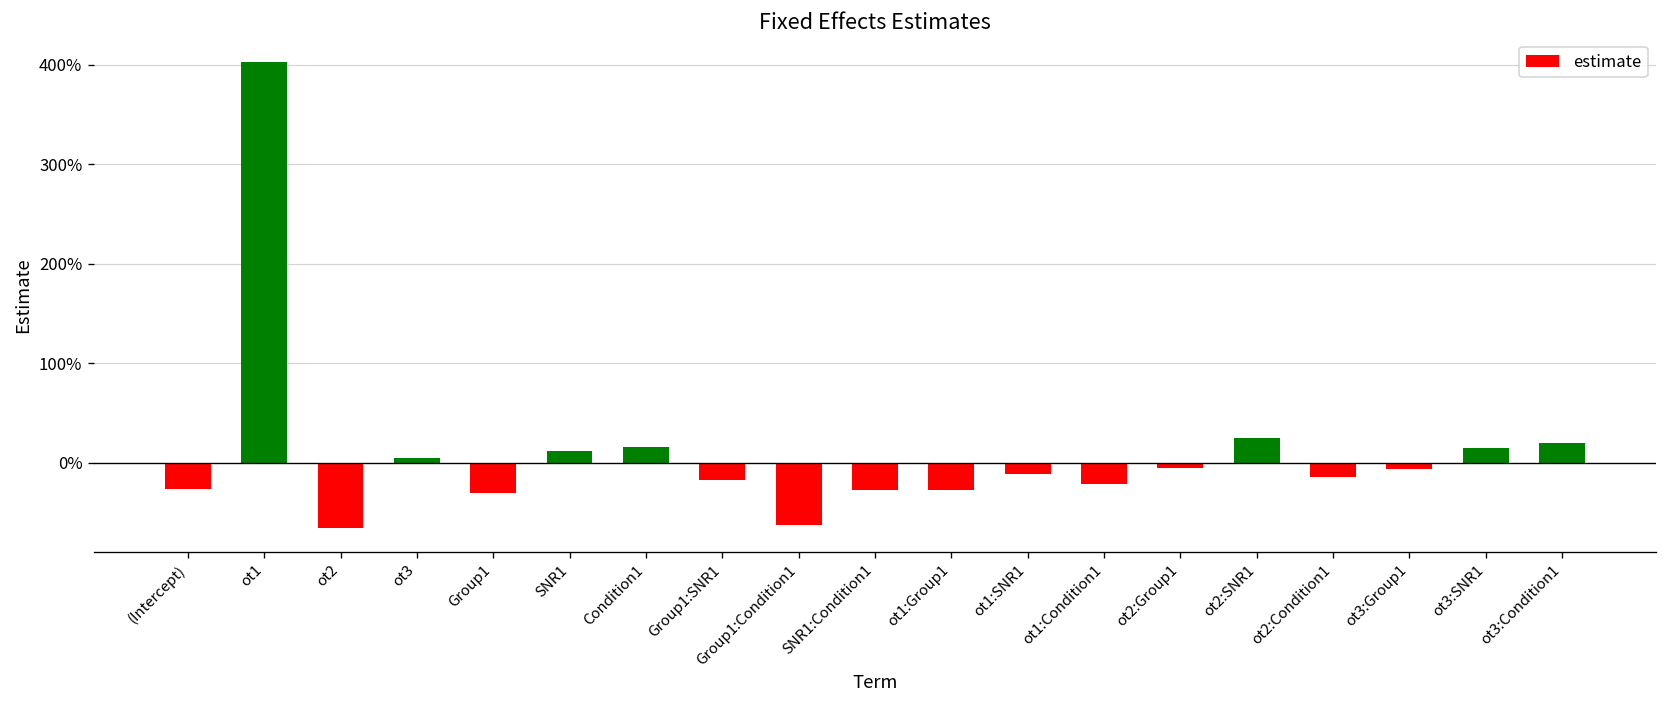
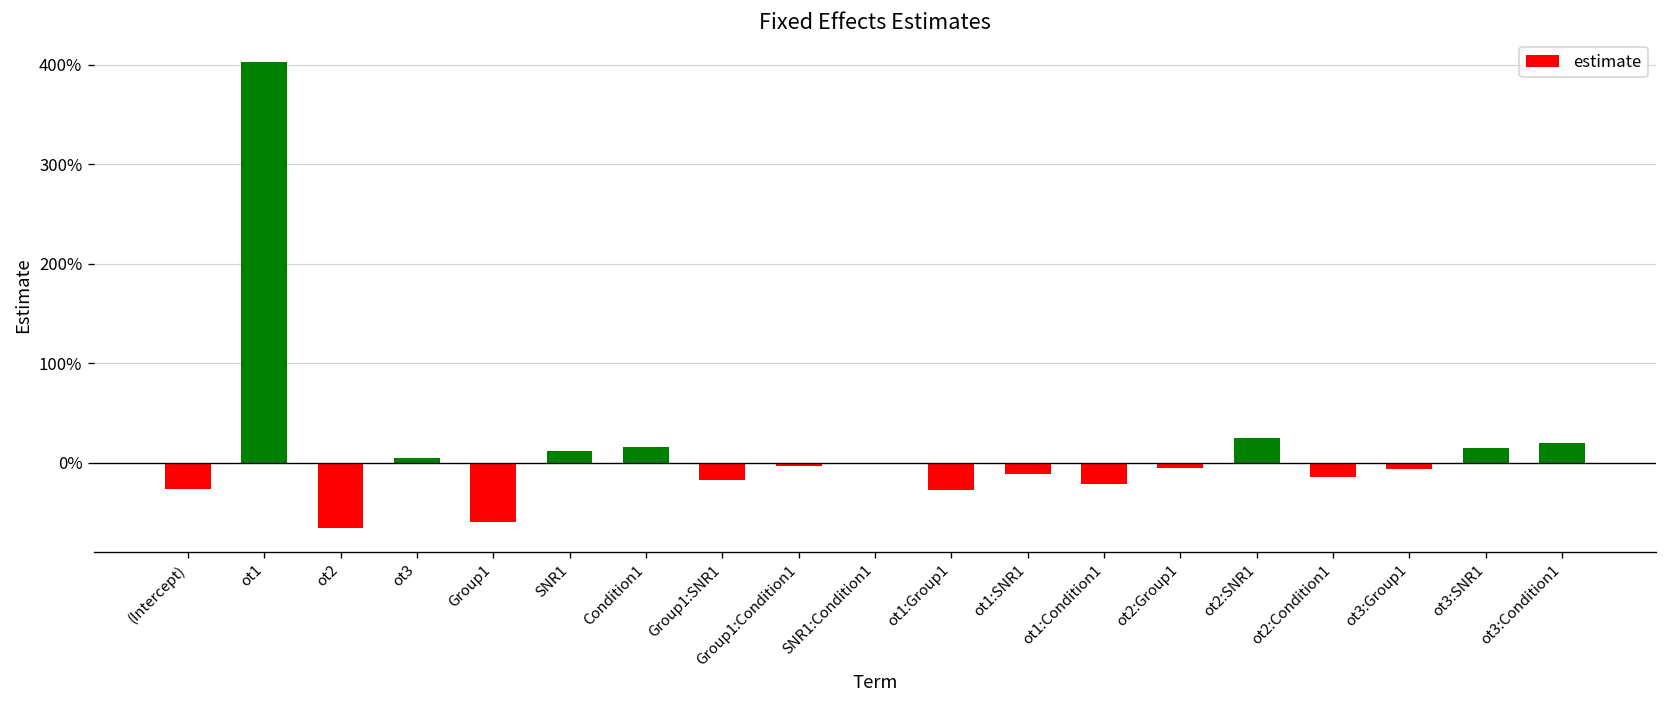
Group1: -30% -> -60%
Group1:Condition1: -60% -> 0%
SNR1:Condition1: -30% -> 0%
